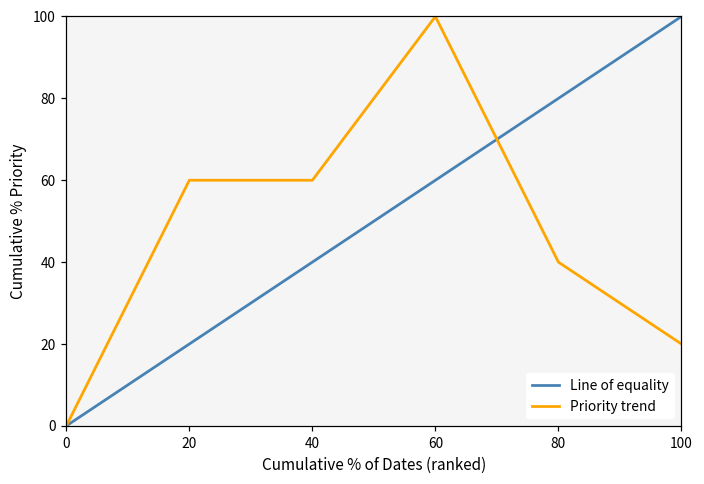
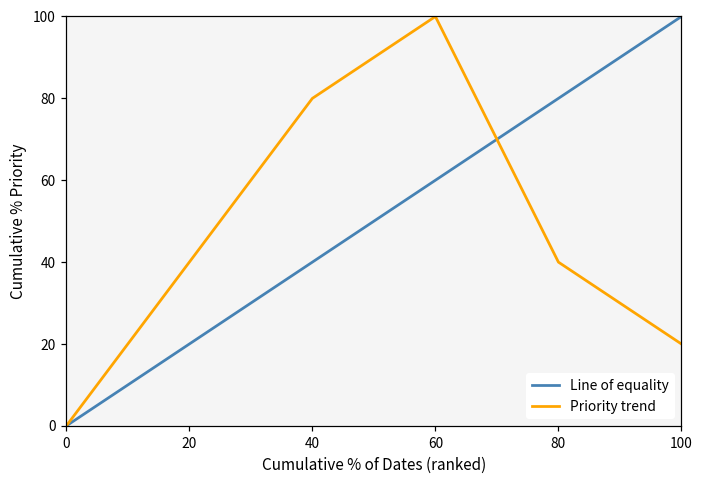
Priority trend, 20: 60 -> 40
Priority trend, 40: 60 -> 80
